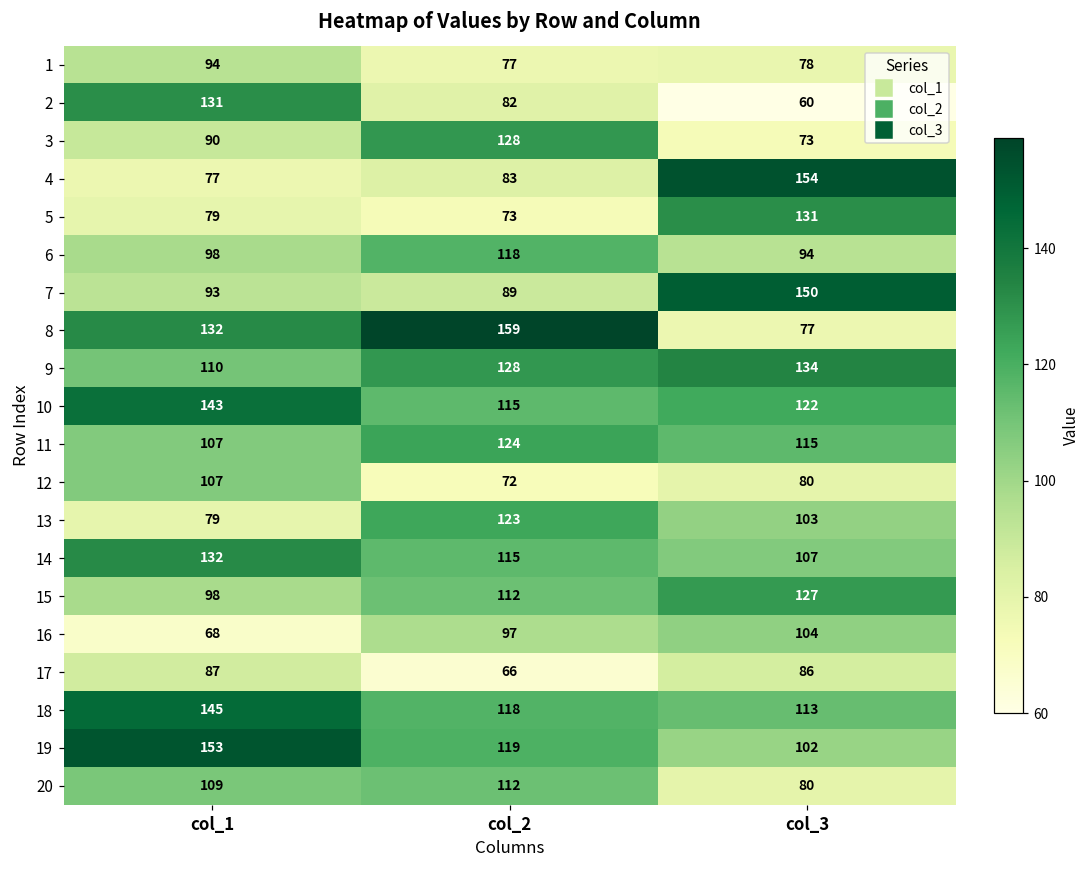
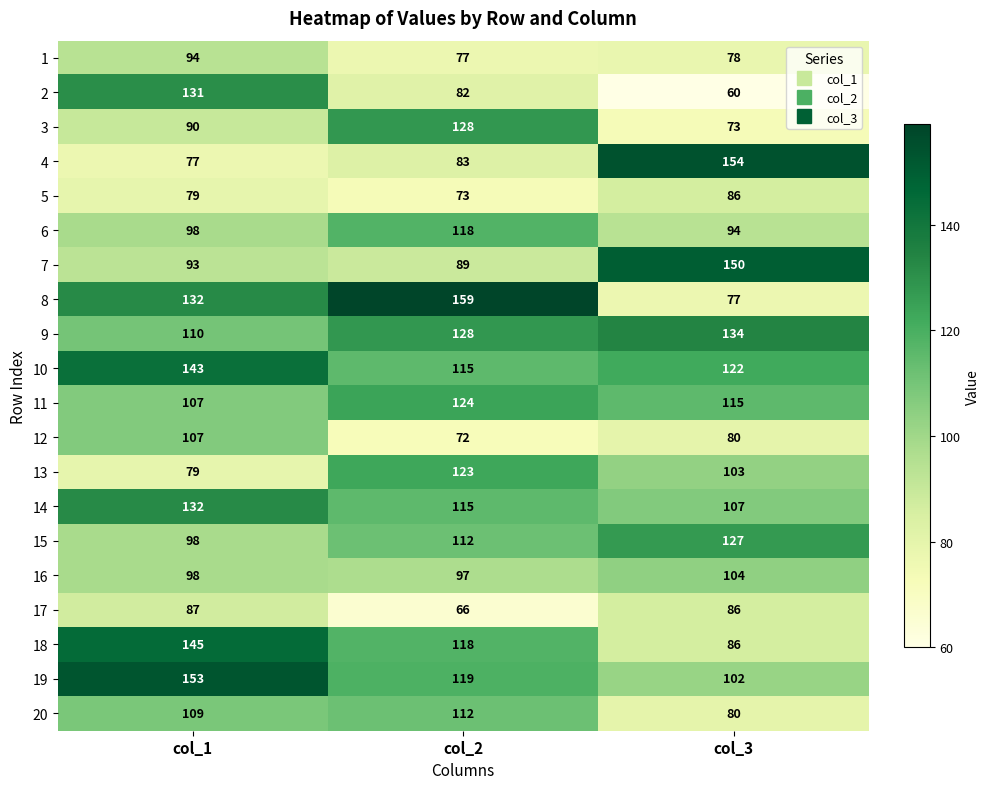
5, col_3: 131 -> 86
16, col_1: 68 -> 98
18, col_3: 113 -> 86
